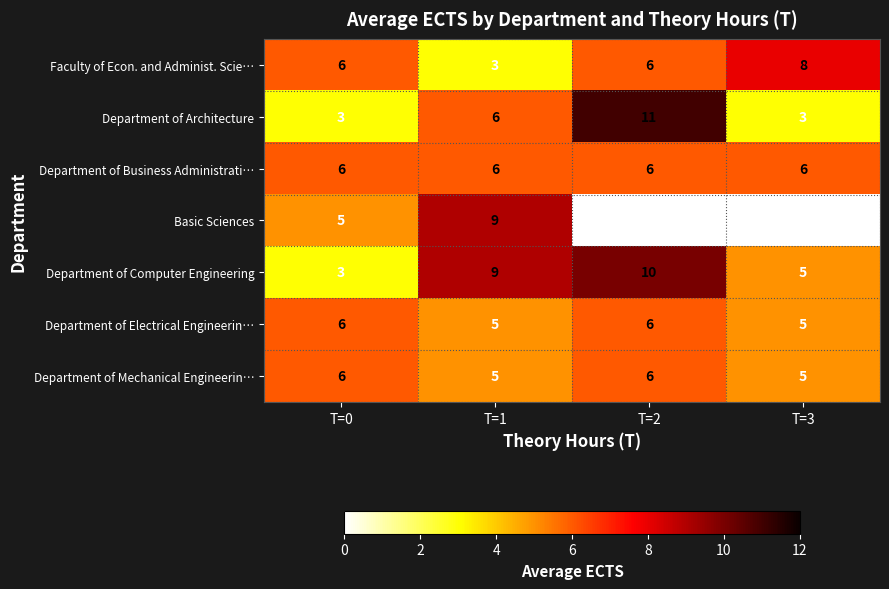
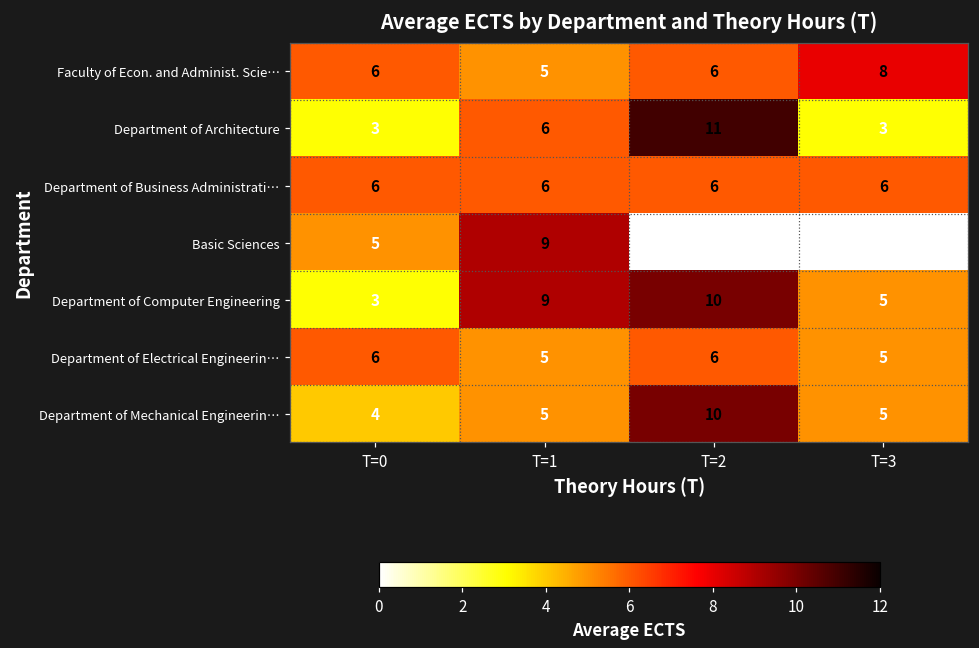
Faculty of Econ. and Administ. Scie…, T=1: 3 -> 5
Department of Mechanical Engineerin…, T=0: 6 -> 4
Department of Mechanical Engineerin…, T=2: 6 -> 10
